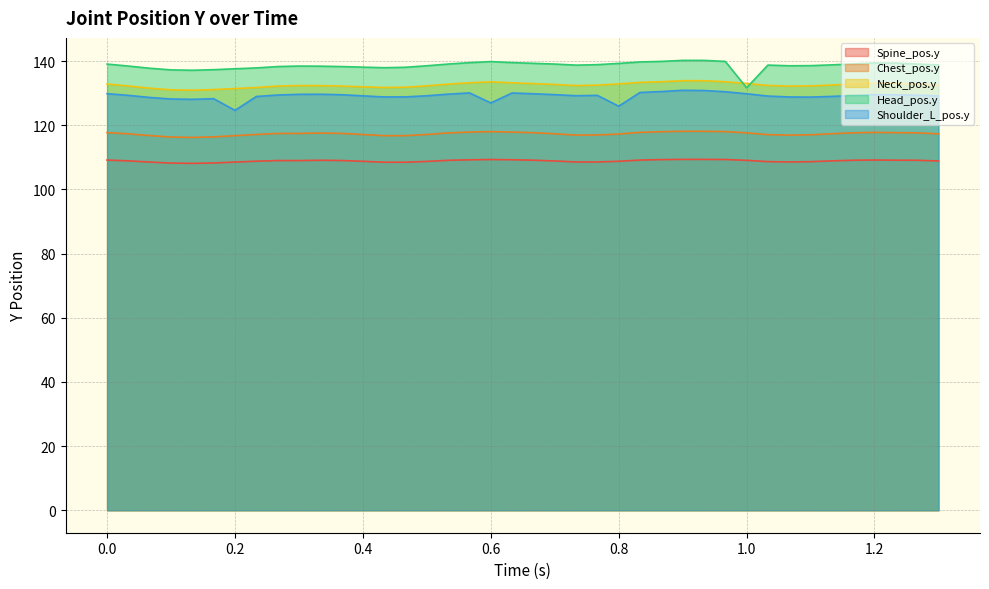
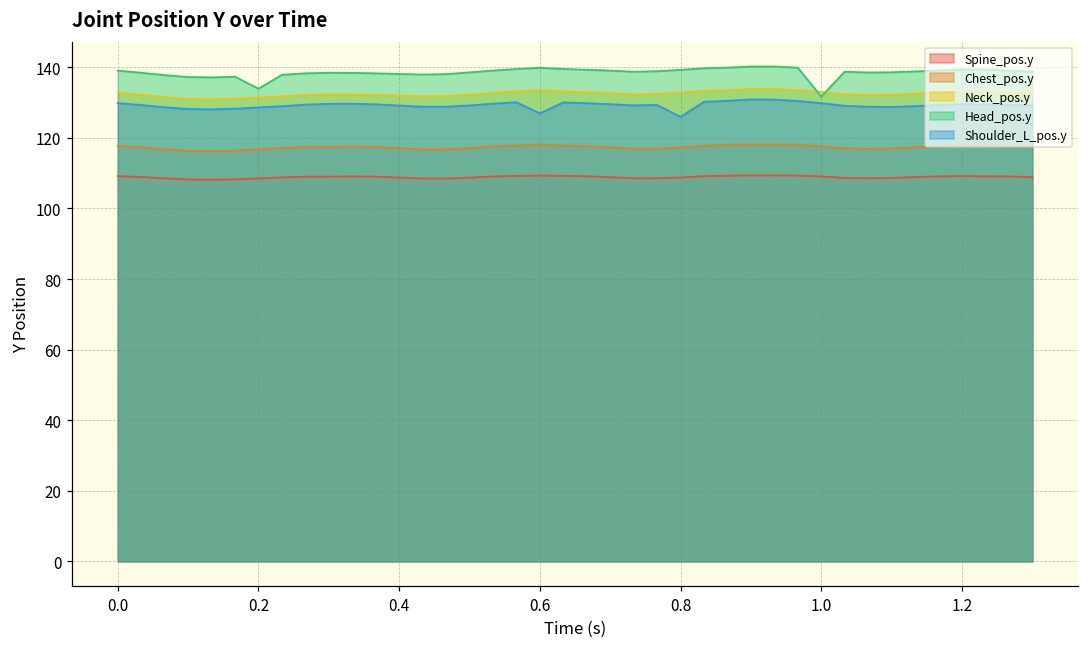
Head_pos.y, 0.2: 138 -> 134
Shoulder_L_pos.y, 0.2: 125 -> 129
